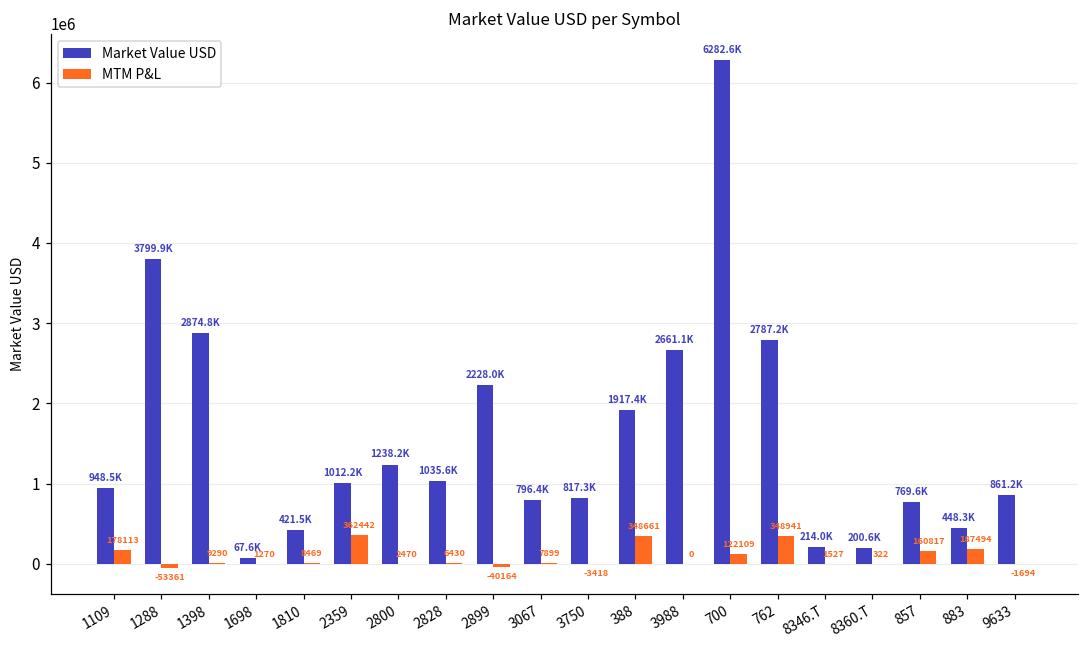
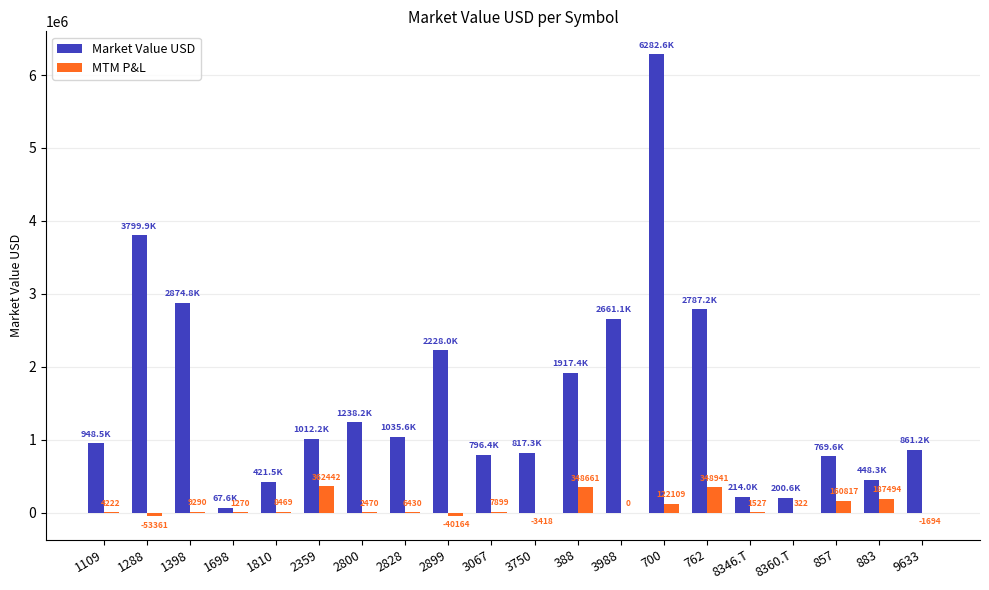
MTM P&L, 1109: 178113 -> 4222
